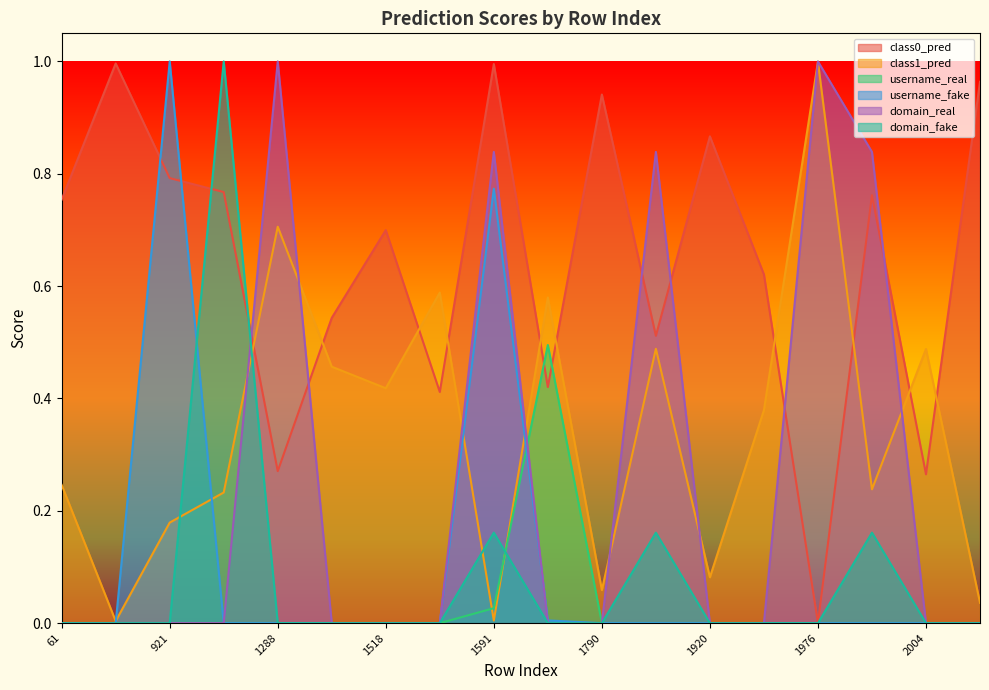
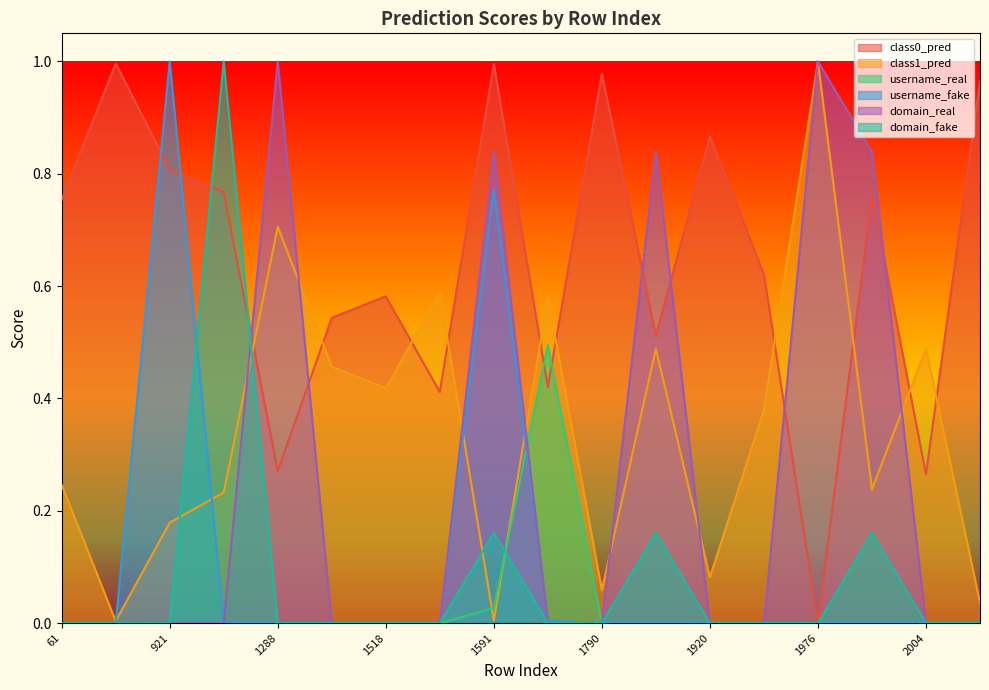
class0_pred, 921: 0.79 -> 0.81
class0_pred, 1518: 0.70 -> 0.58
class0_pred, 1790: 0.94 -> 0.98
